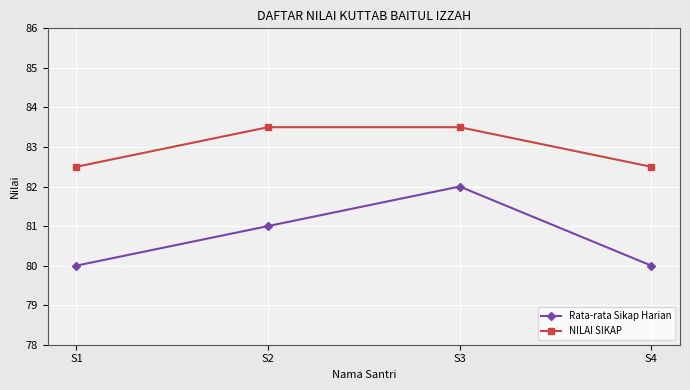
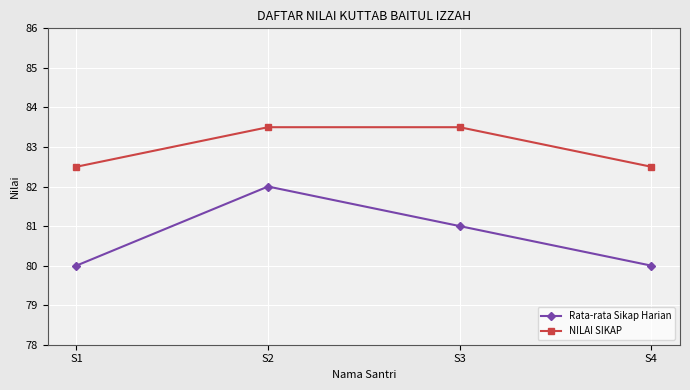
Rata-rata Sikap Harian, S2: 81 -> 82
Rata-rata Sikap Harian, S3: 82 -> 81
